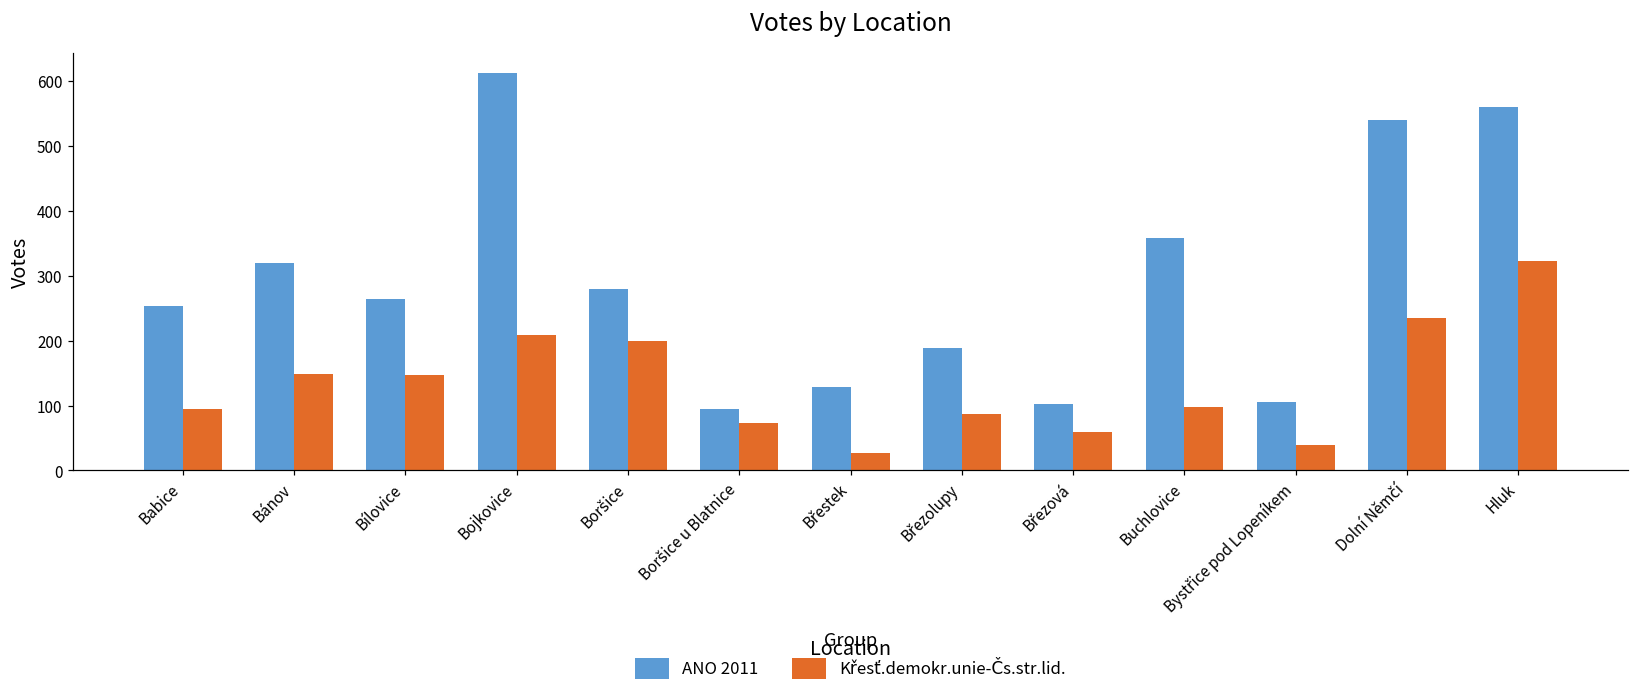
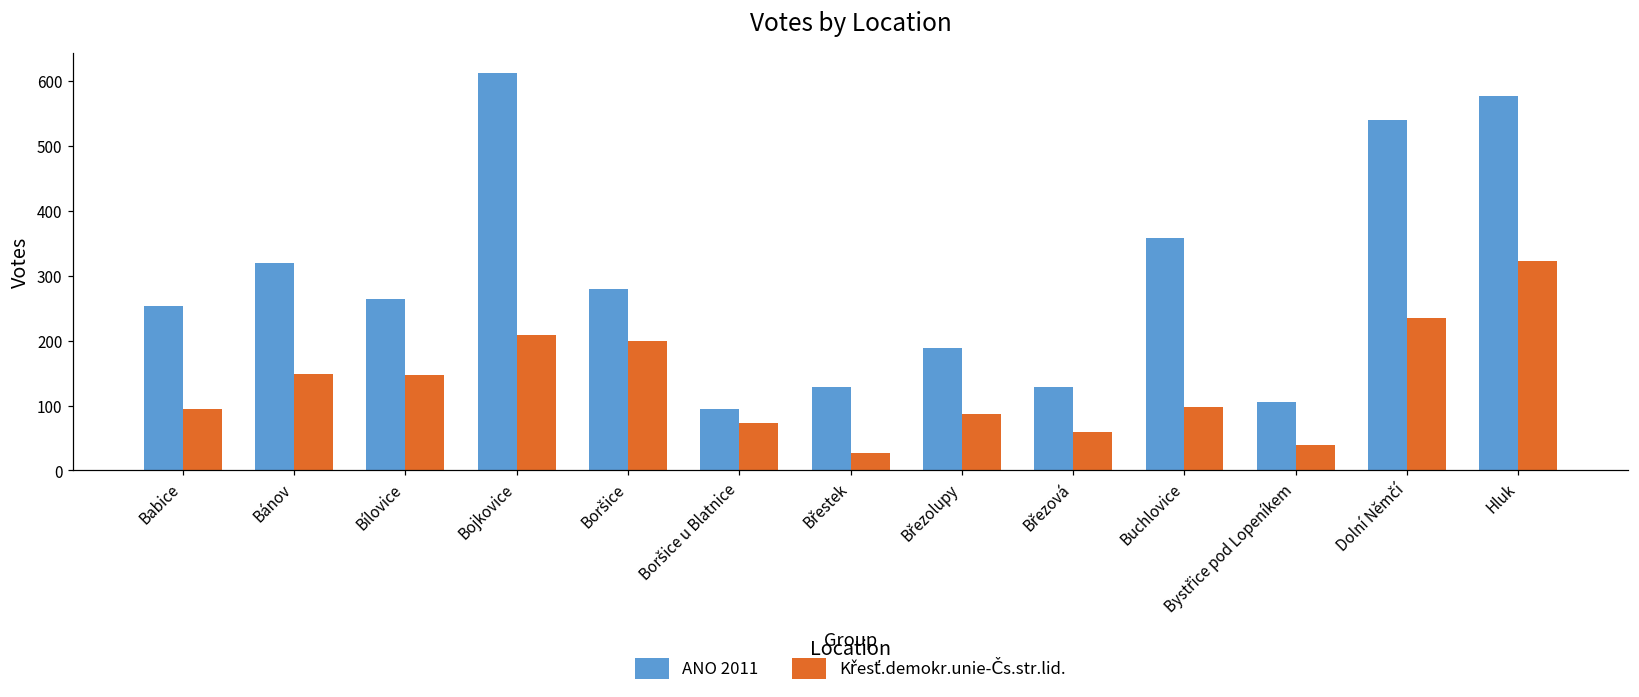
ANO 2011, Březová: 100 -> 130
ANO 2011, Hluk: 560 -> 580
